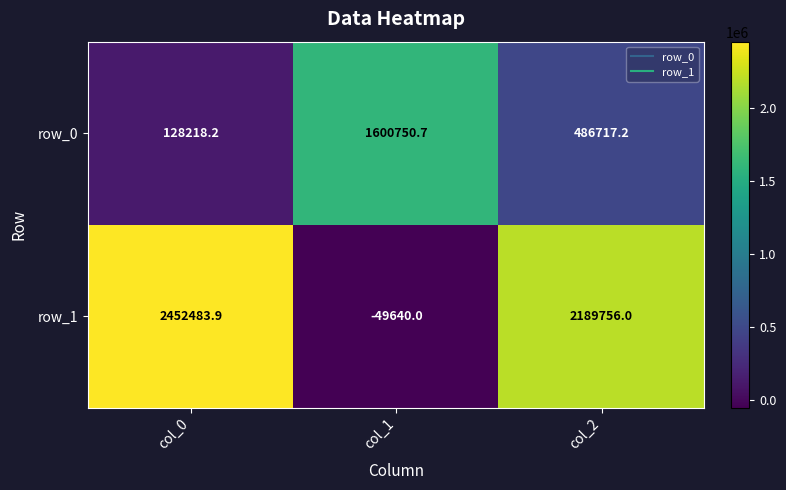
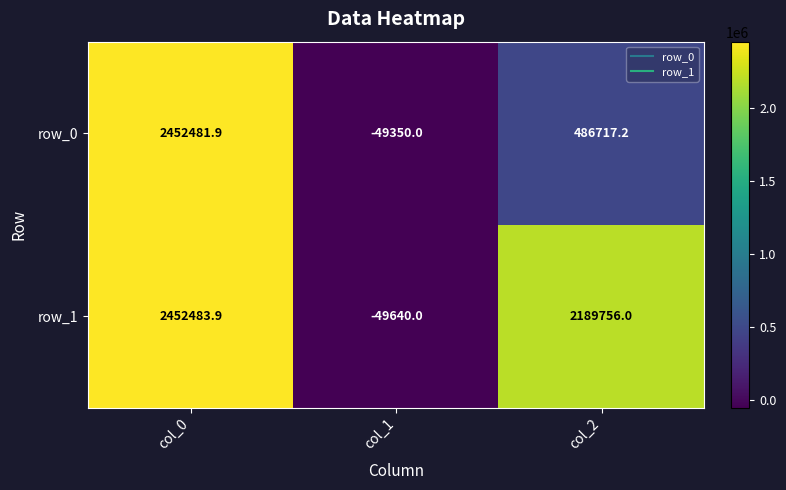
row_0, col_0: 128218.2 -> 2452481.9
row_0, col_1: 1600750.7 -> -49350.0
